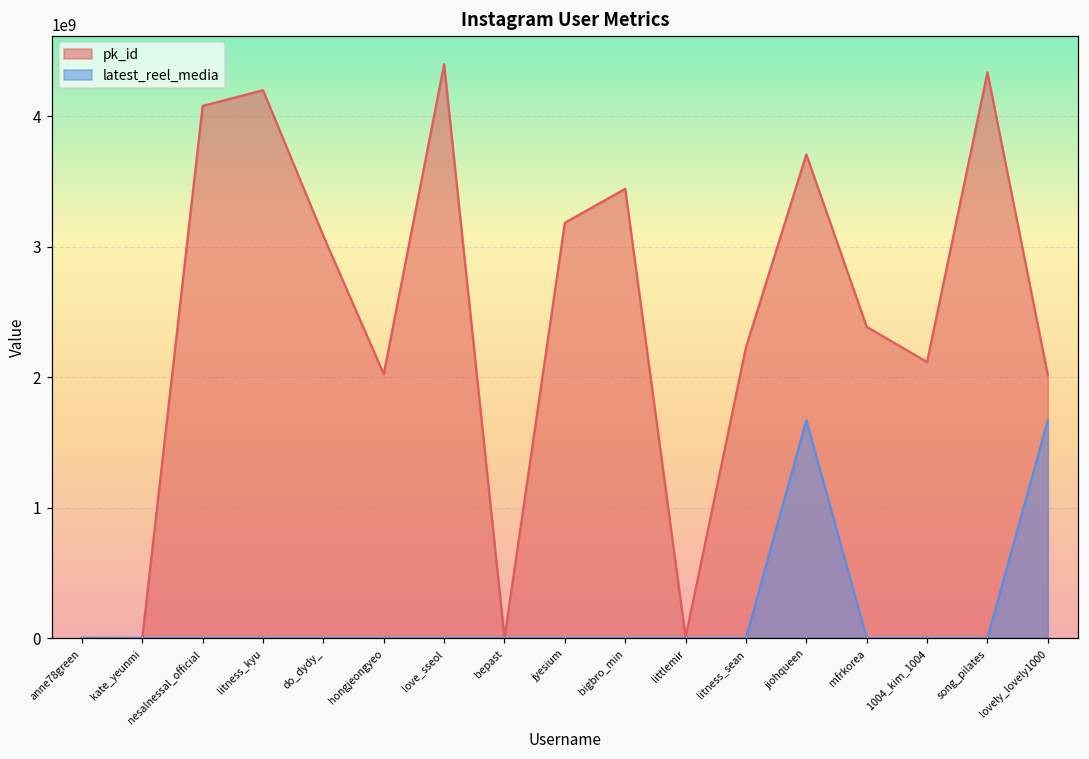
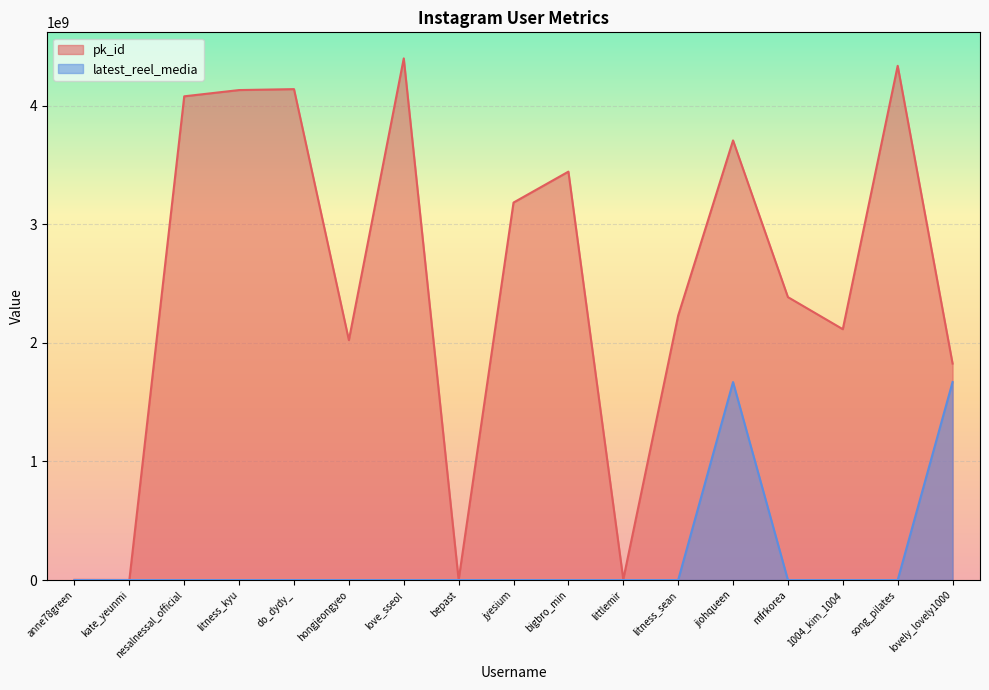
pk_id, litness_kyu: 4200000000 -> 4130000000
pk_id, do_dydy_: 3080000000 -> 4140000000
pk_id, lovely_lovely1000: 2020000000 -> 1830000000
